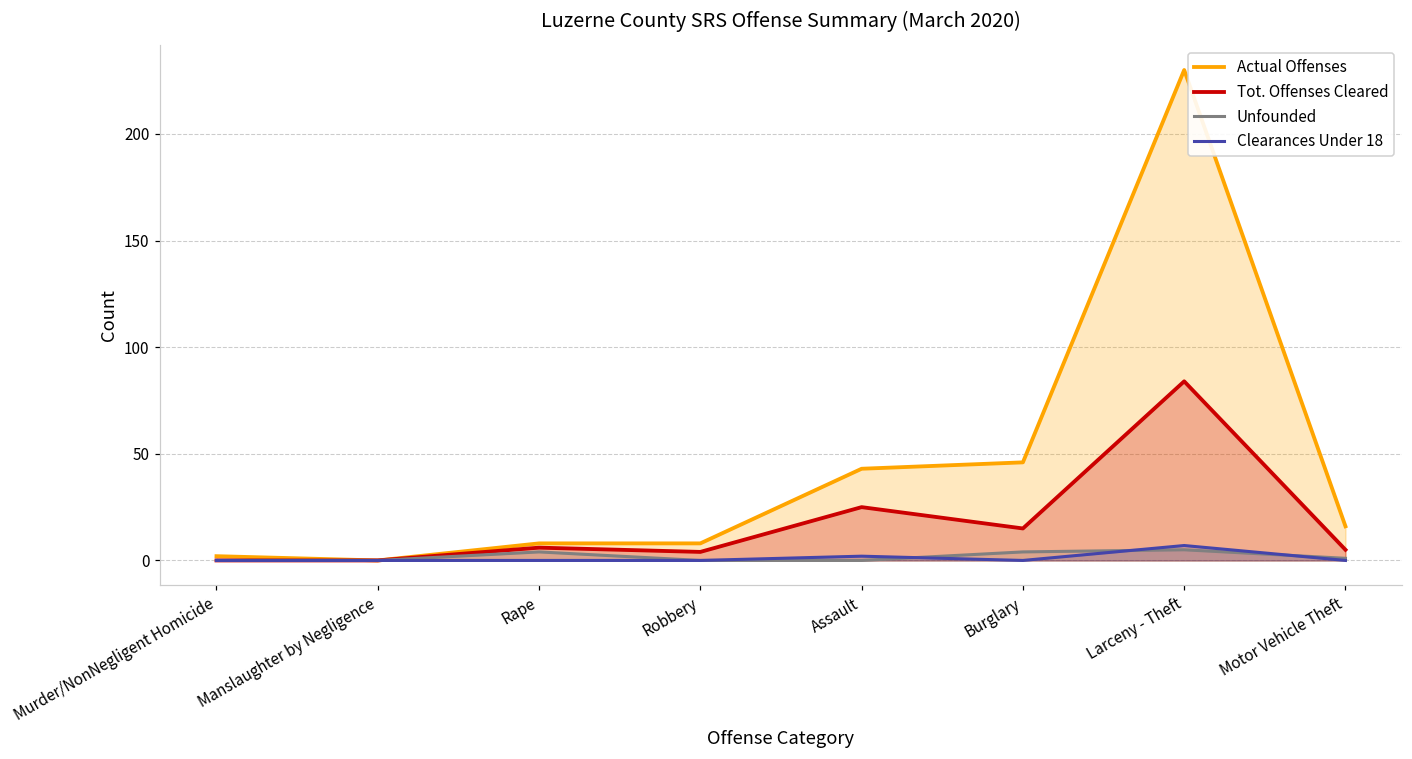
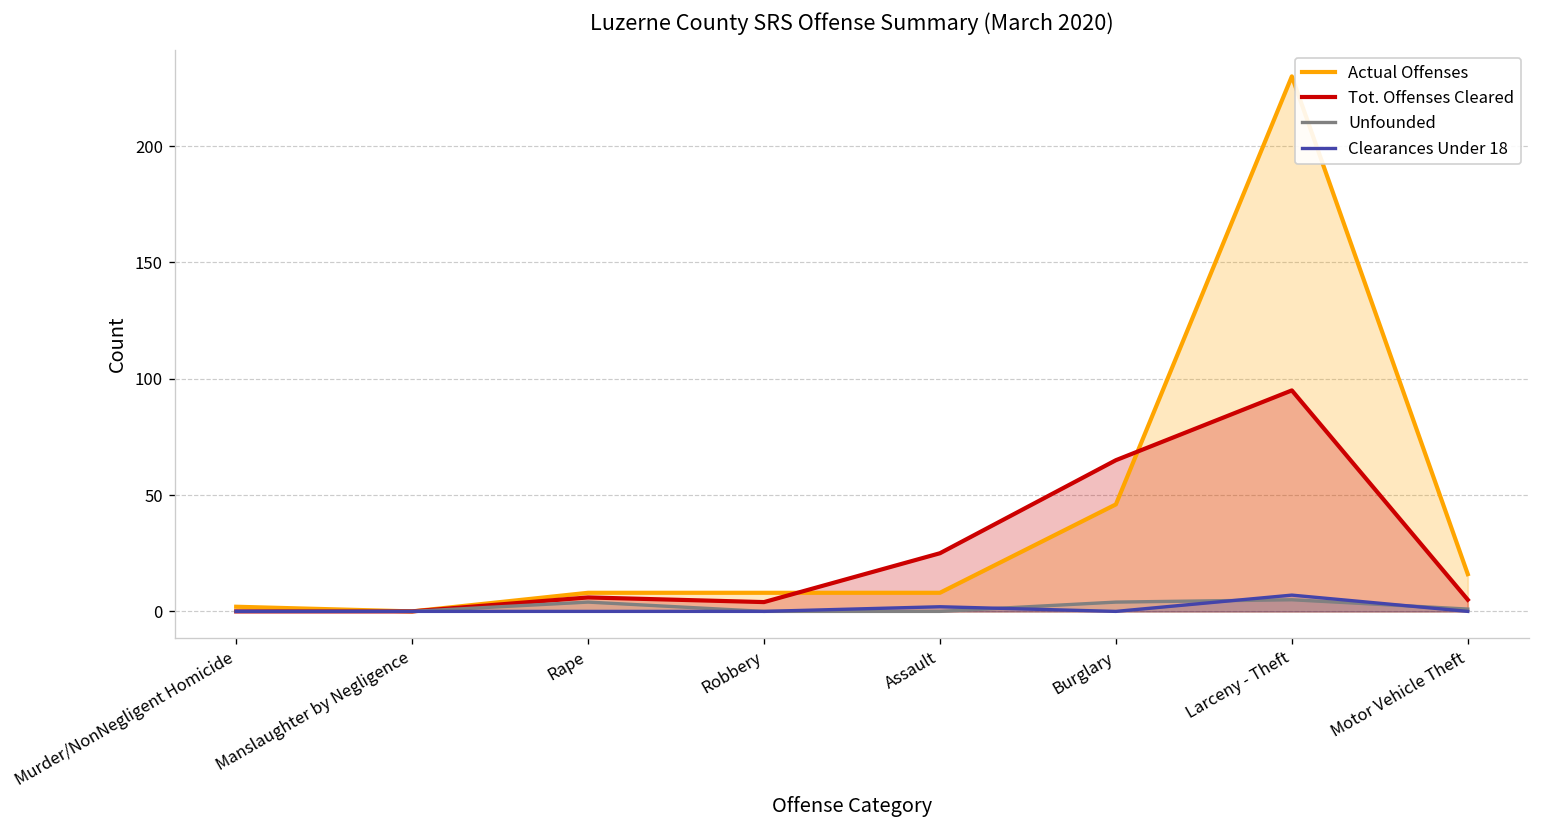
Actual Offenses, Assault: 43 -> 8
Tot. Offenses Cleared, Burglary: 15 -> 65
Tot. Offenses Cleared, Larceny - Theft: 84 -> 95
